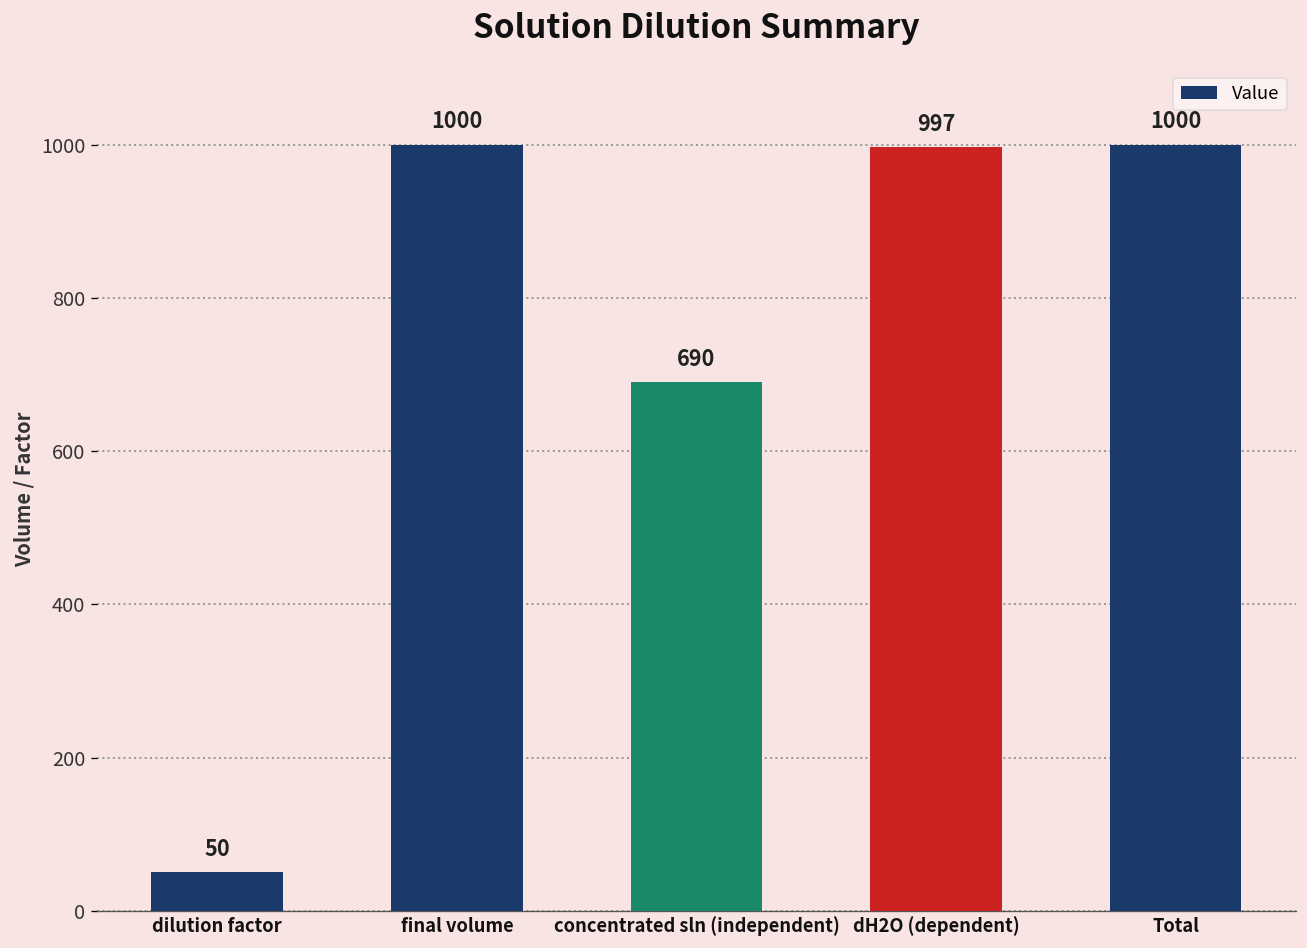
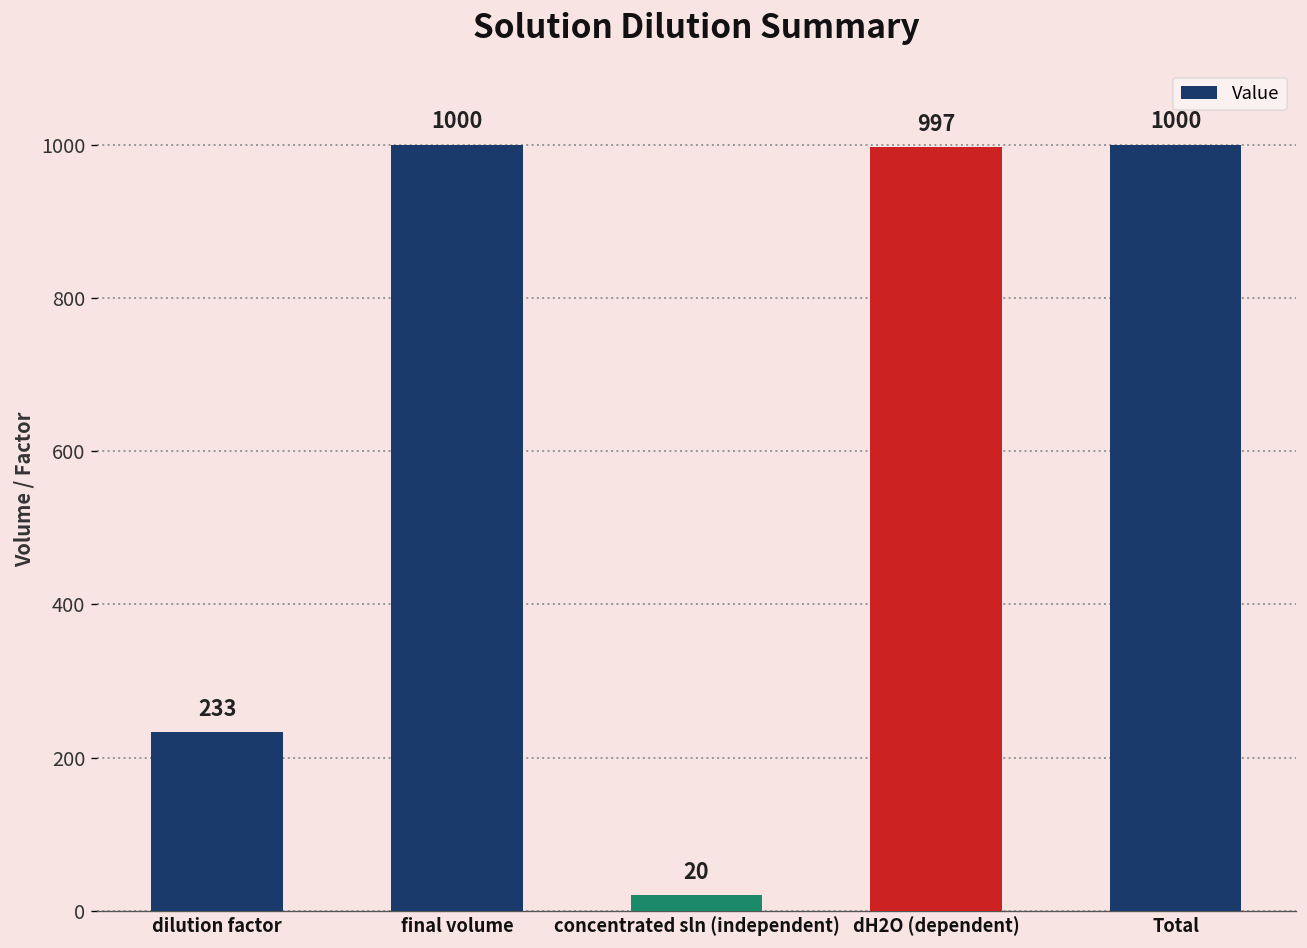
dilution factor: 50 -> 233
concentrated sln (independent): 690 -> 20
